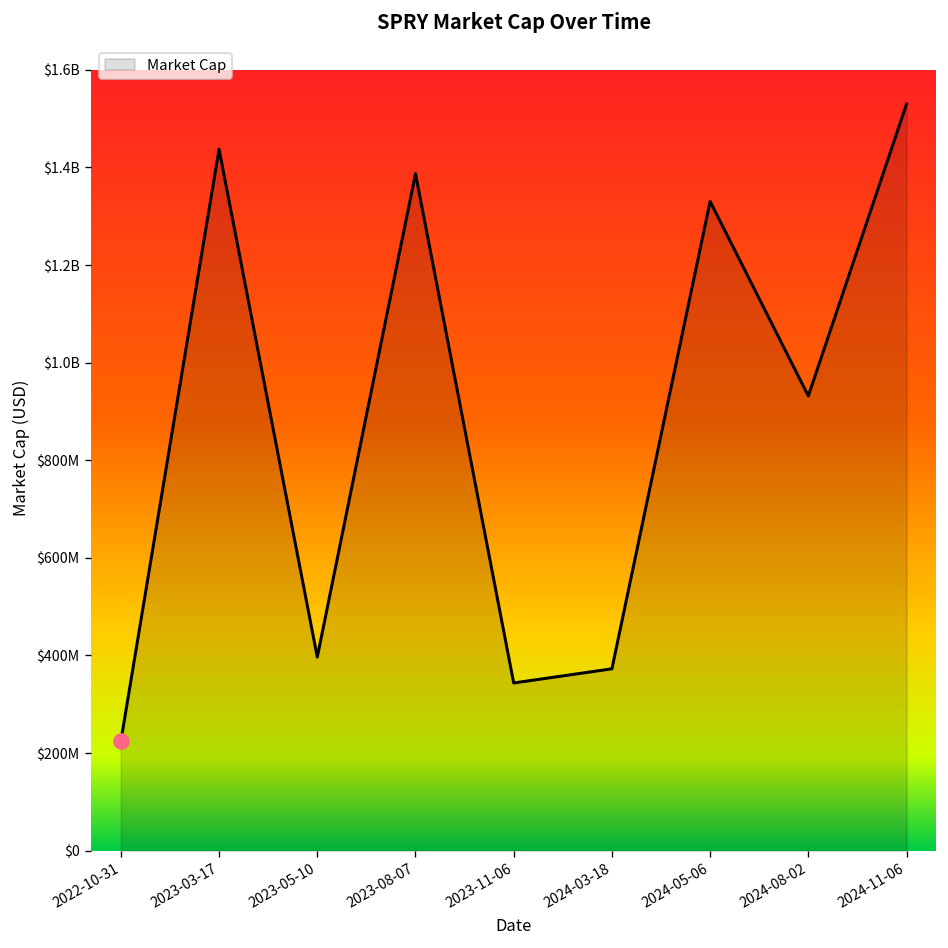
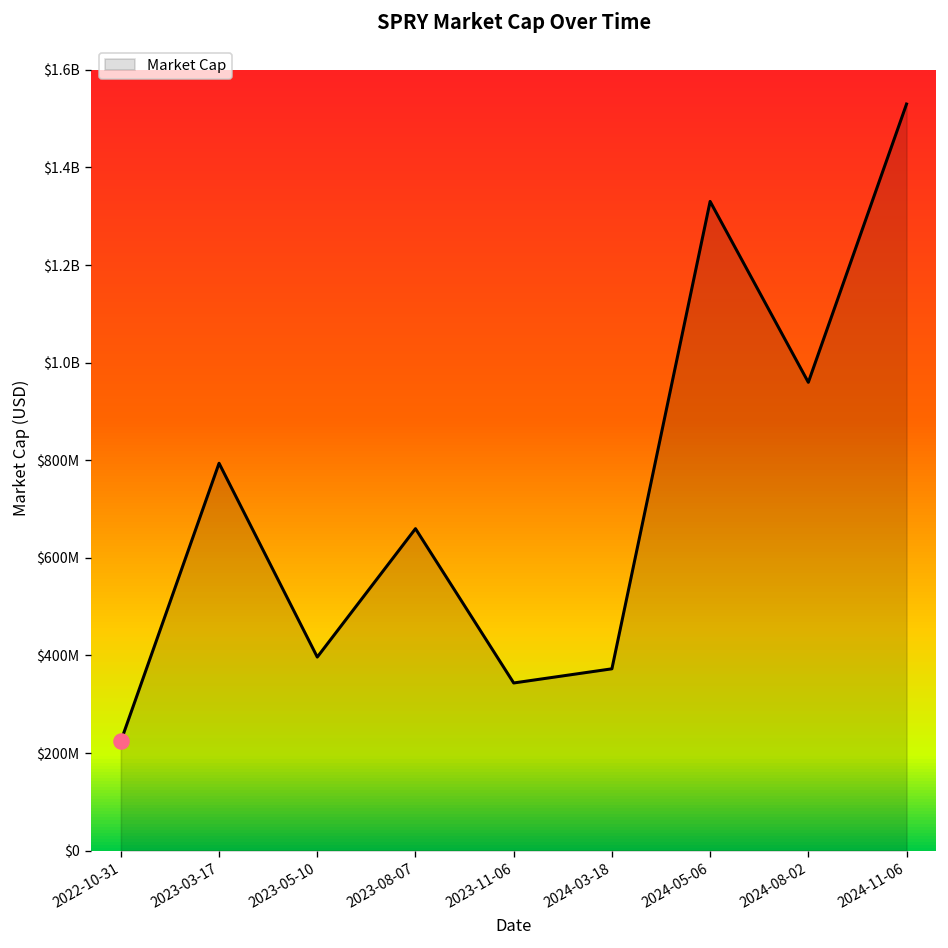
Market Cap, 2023-03-17: $1440000000 -> $790000000
Market Cap, 2023-08-07: $1390000000 -> $660000000
Market Cap, 2024-08-02: $930000000 -> $960000000
